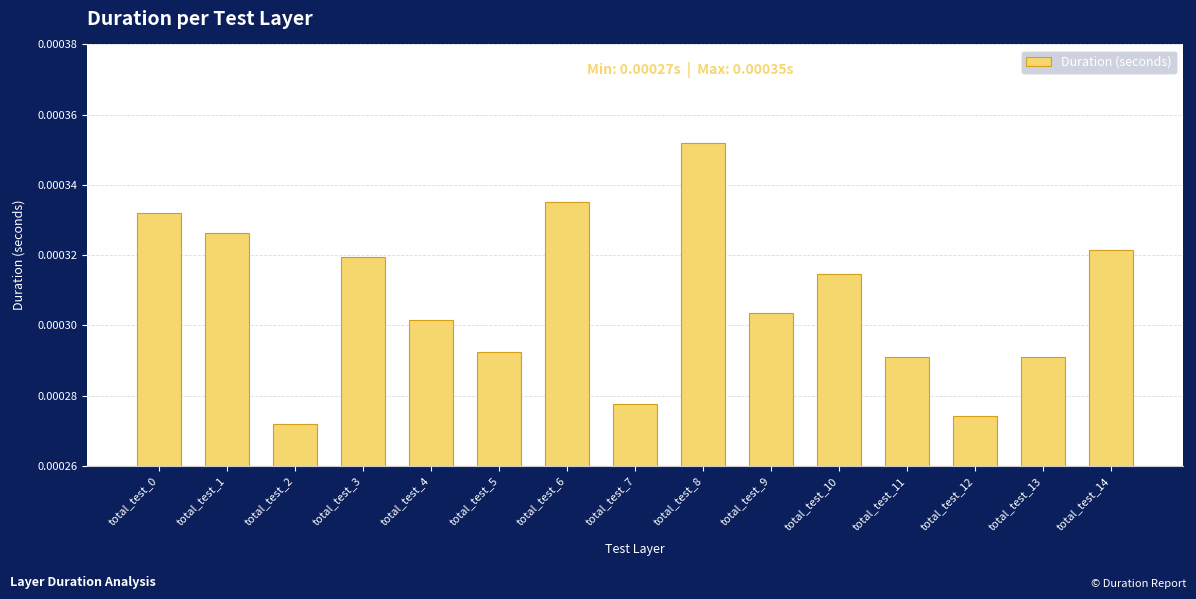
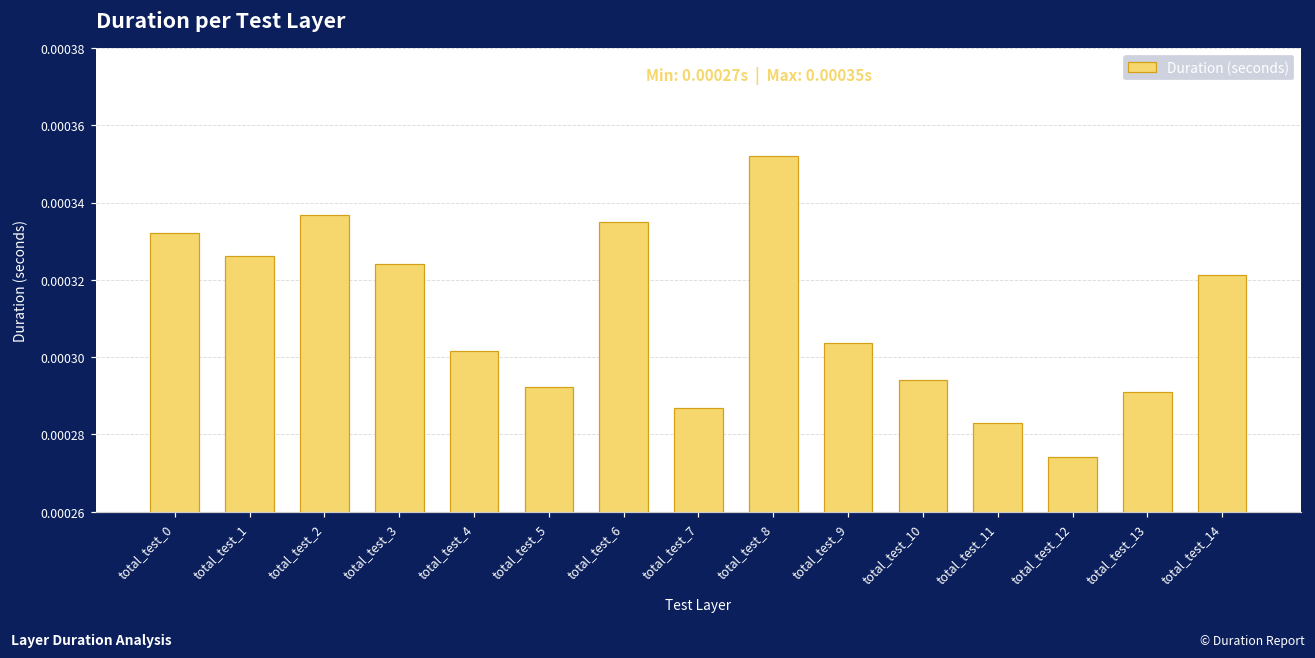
total_test_2: 0.000272 -> 0.000337
total_test_3: 0.000320 -> 0.000324
total_test_7: 0.000278 -> 0.000287
total_test_10: 0.000315 -> 0.000294
total_test_11: 0.000291 -> 0.000283
